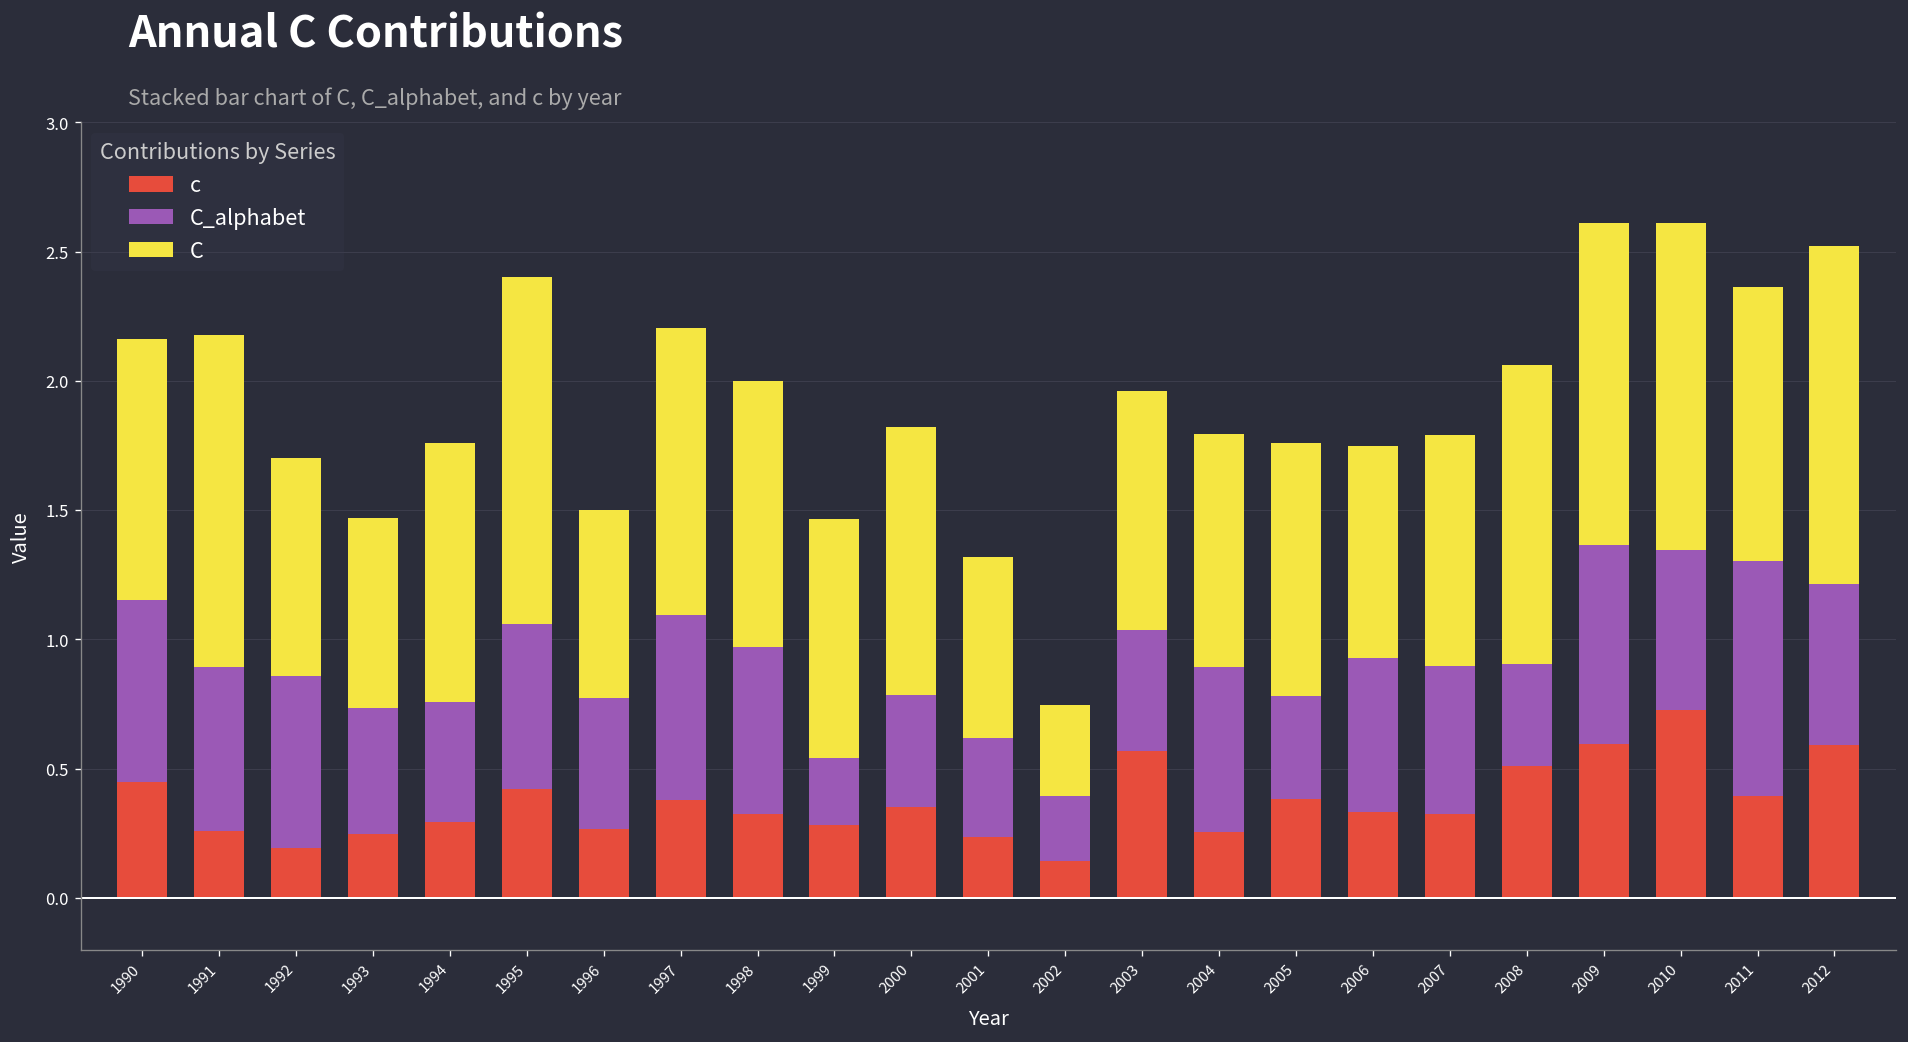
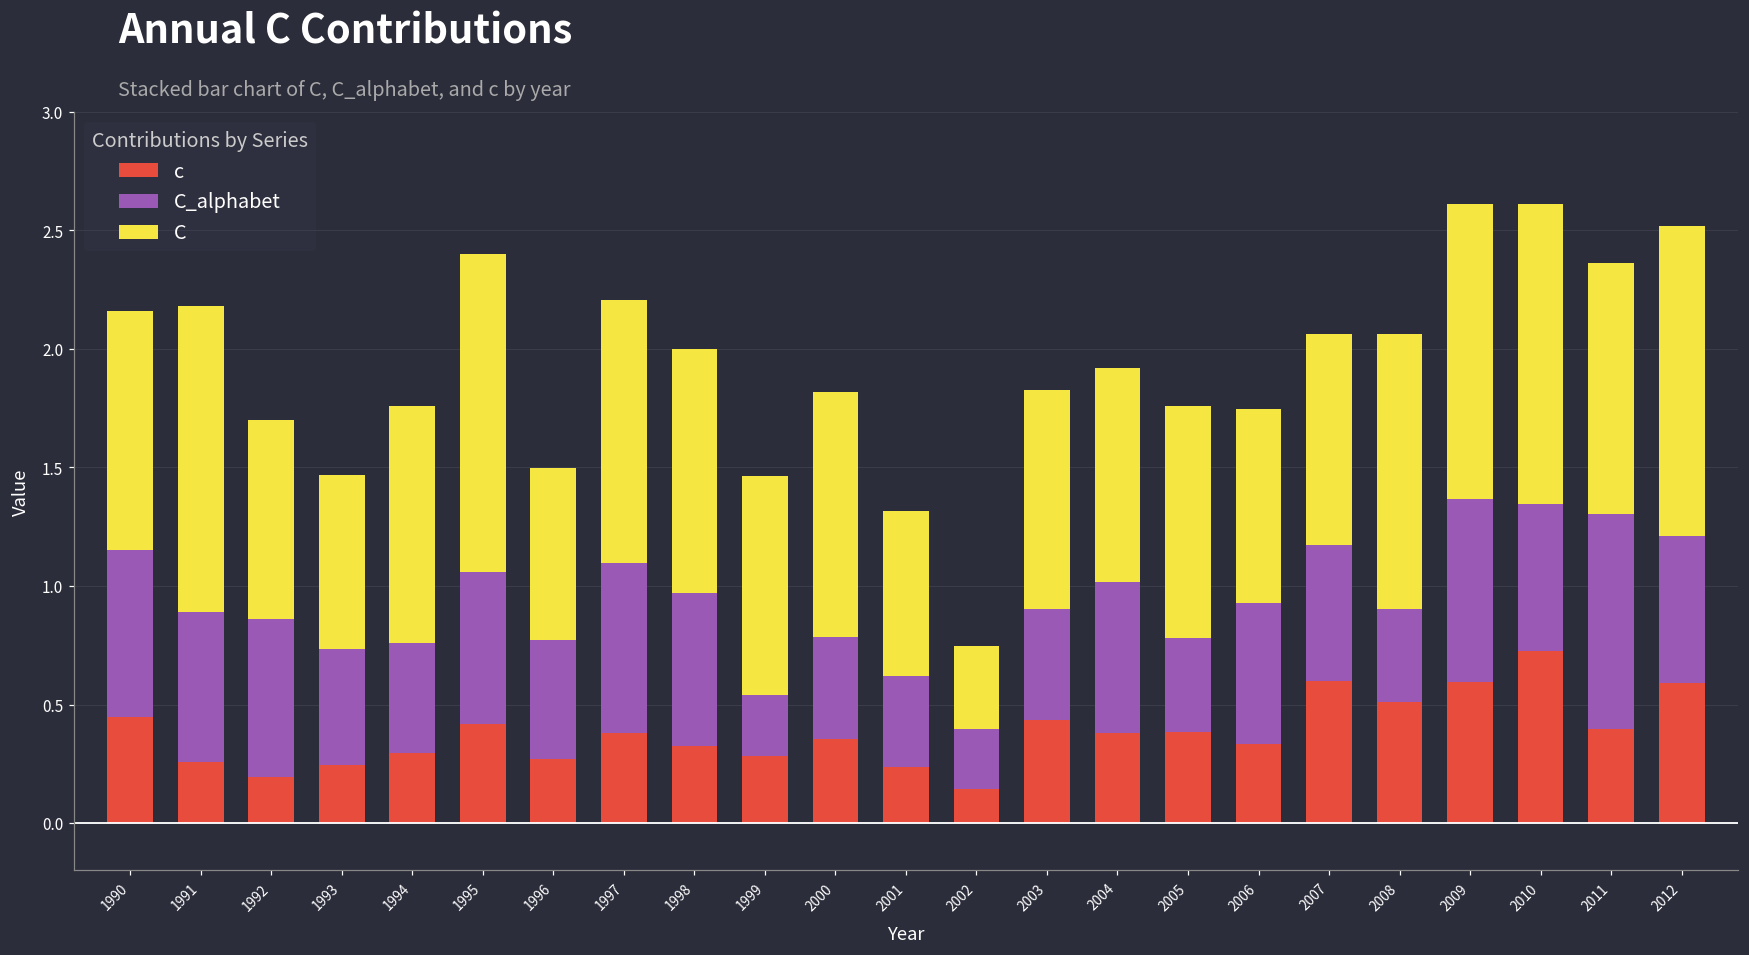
c, 2003: 0.57 -> 0.44
c, 2004: 0.26 -> 0.38
c, 2007: 0.33 -> 0.60
